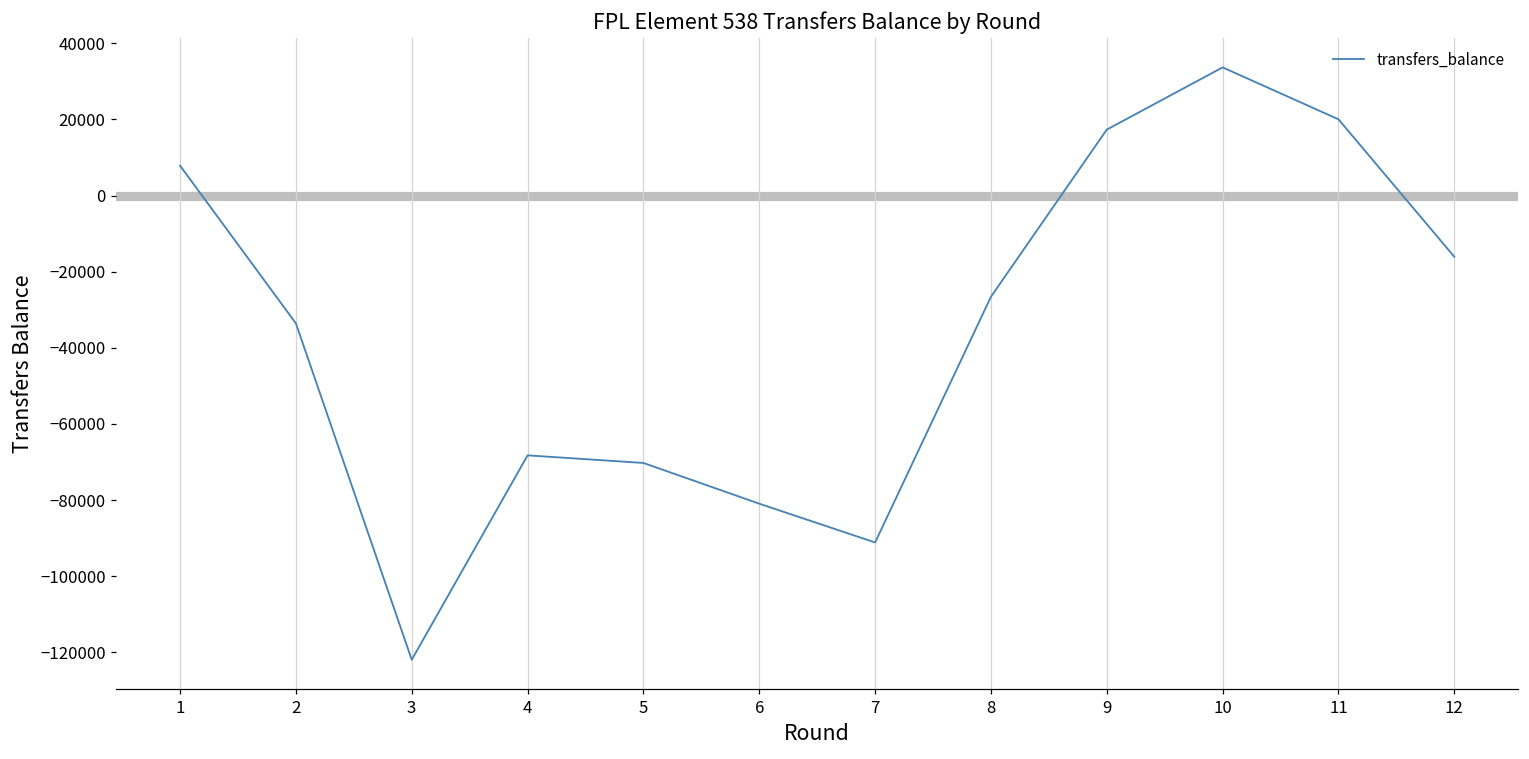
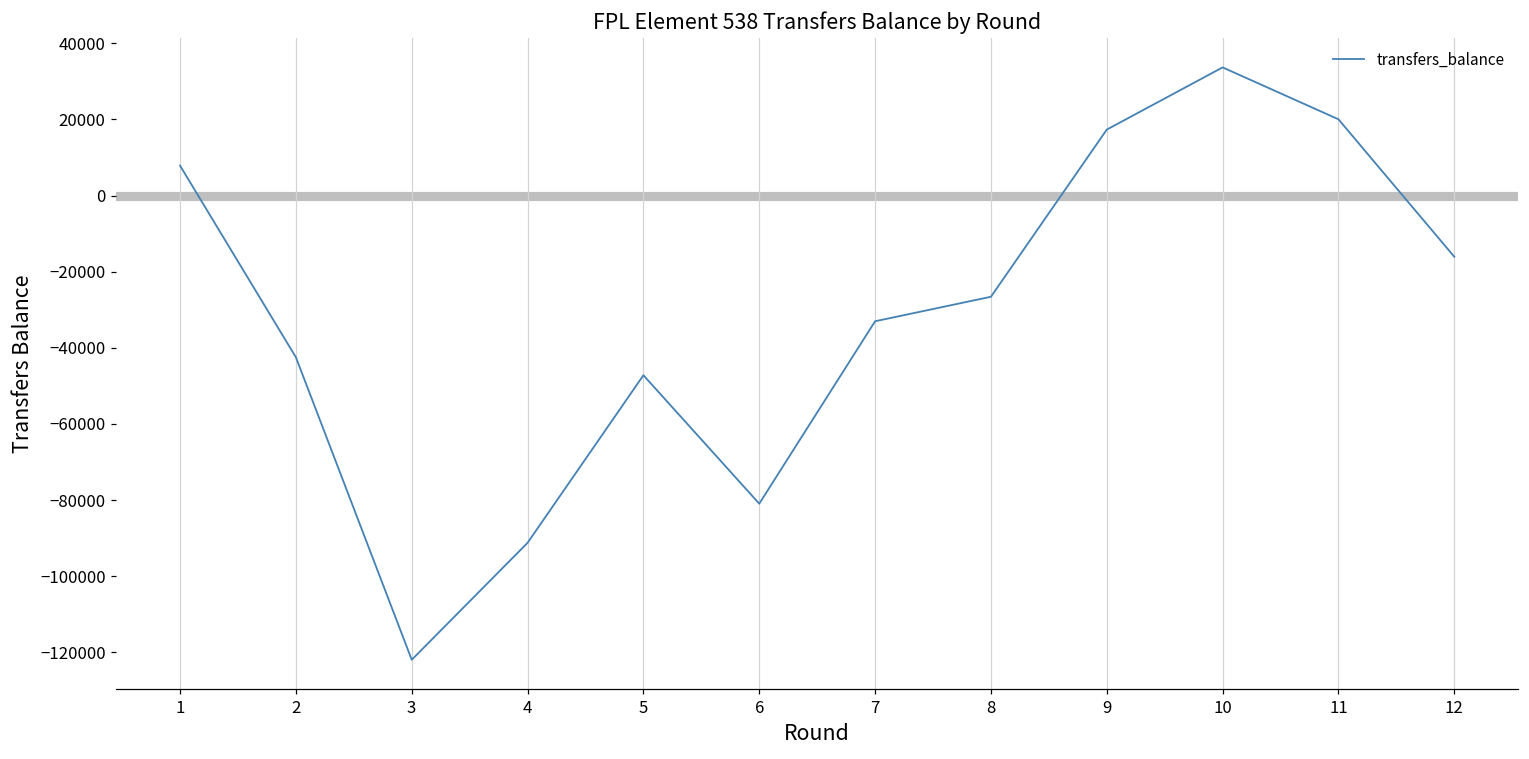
2: -34000 -> -42000
4: -68000 -> -91000
5: -70000 -> -47000
7: -91000 -> -33000
